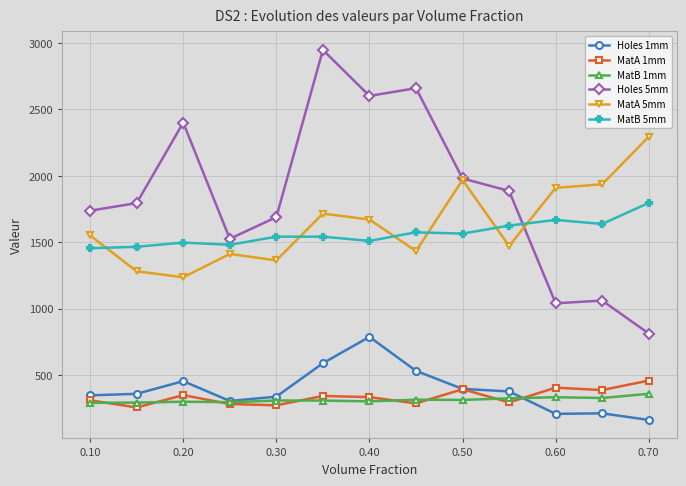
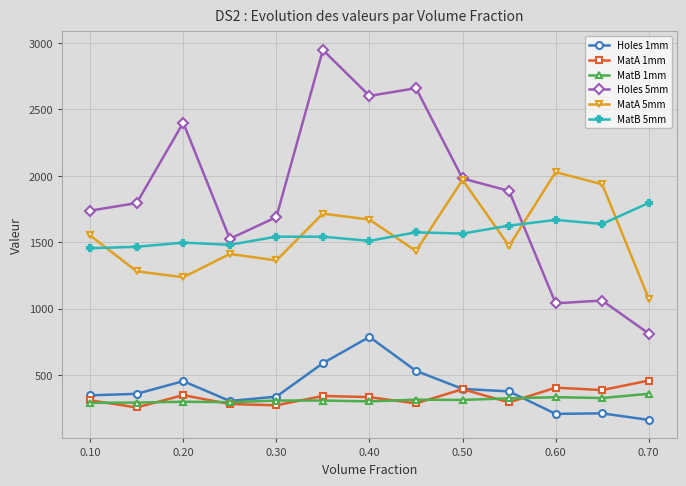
MatA 5mm, 0.60: 1910 -> 2030
MatA 5mm, 0.70: 2290 -> 1080
